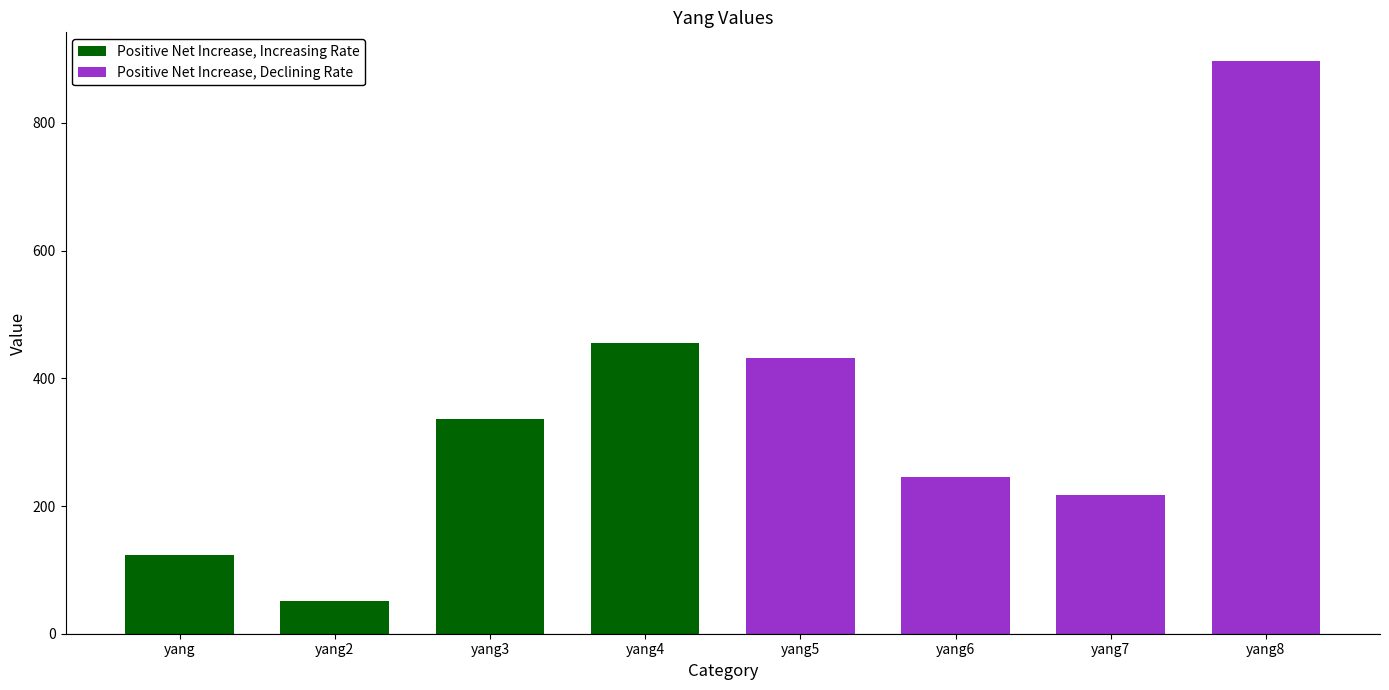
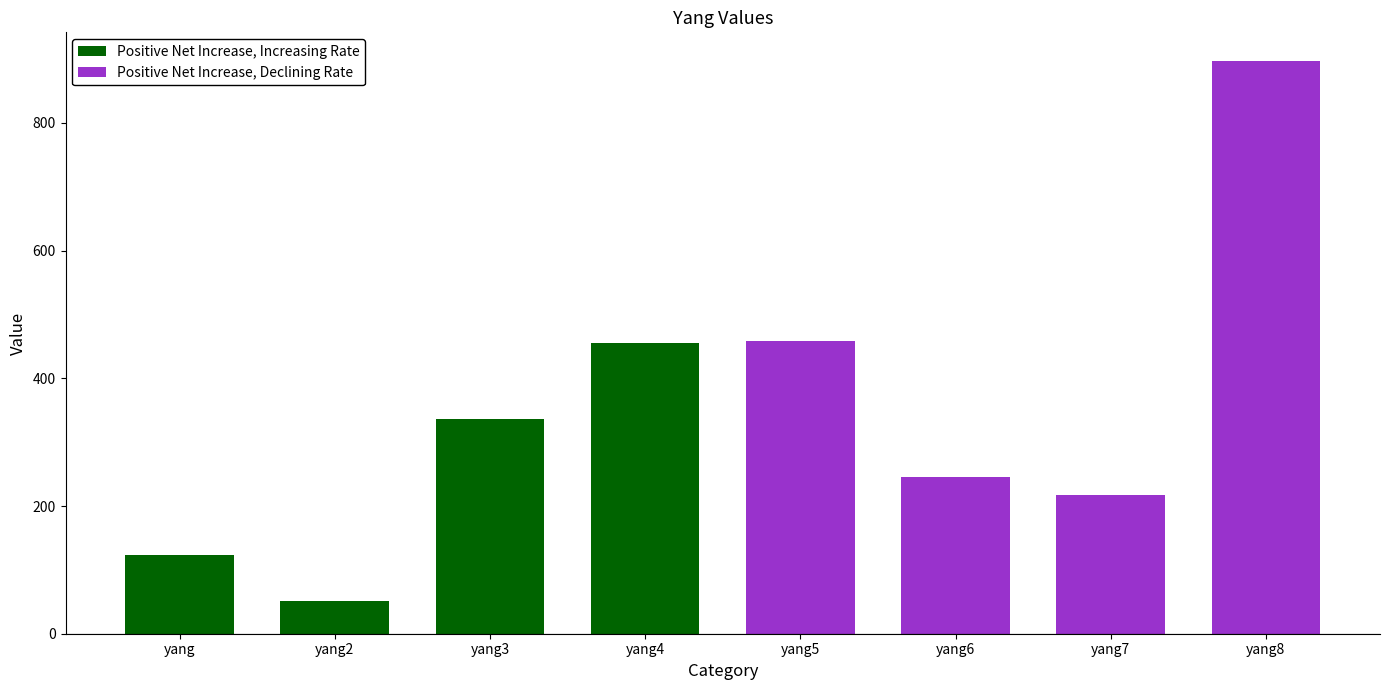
yang5: 430 -> 460
